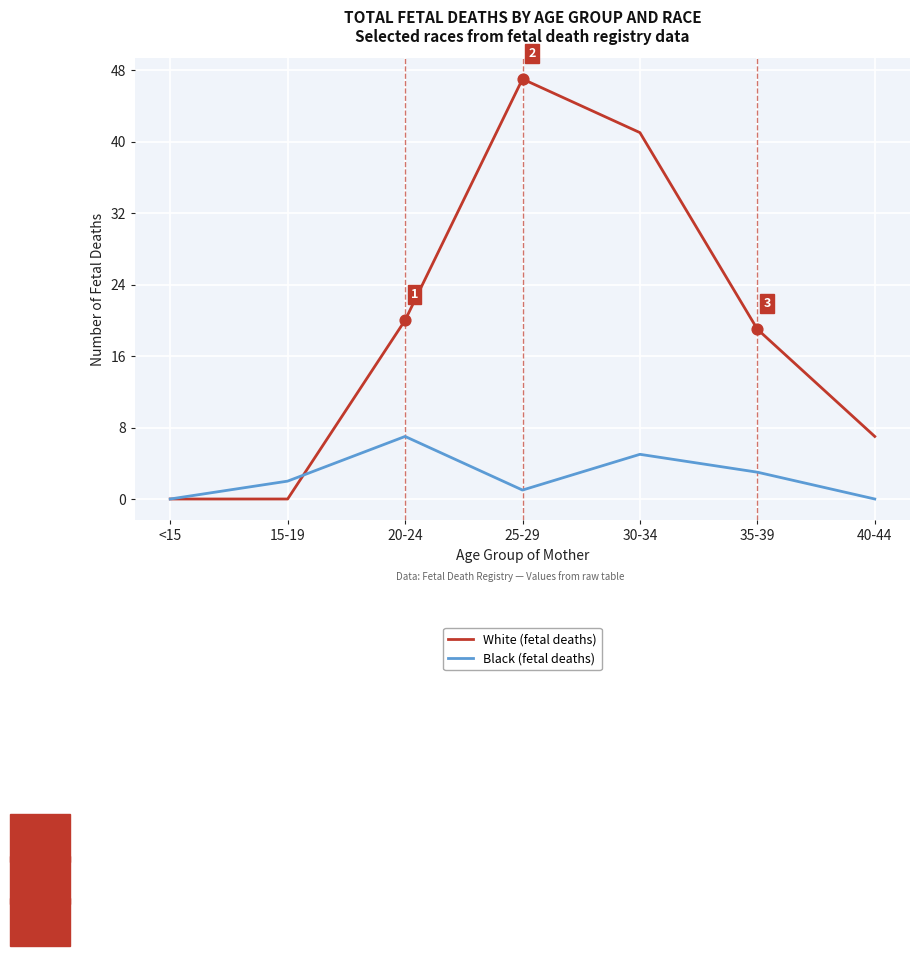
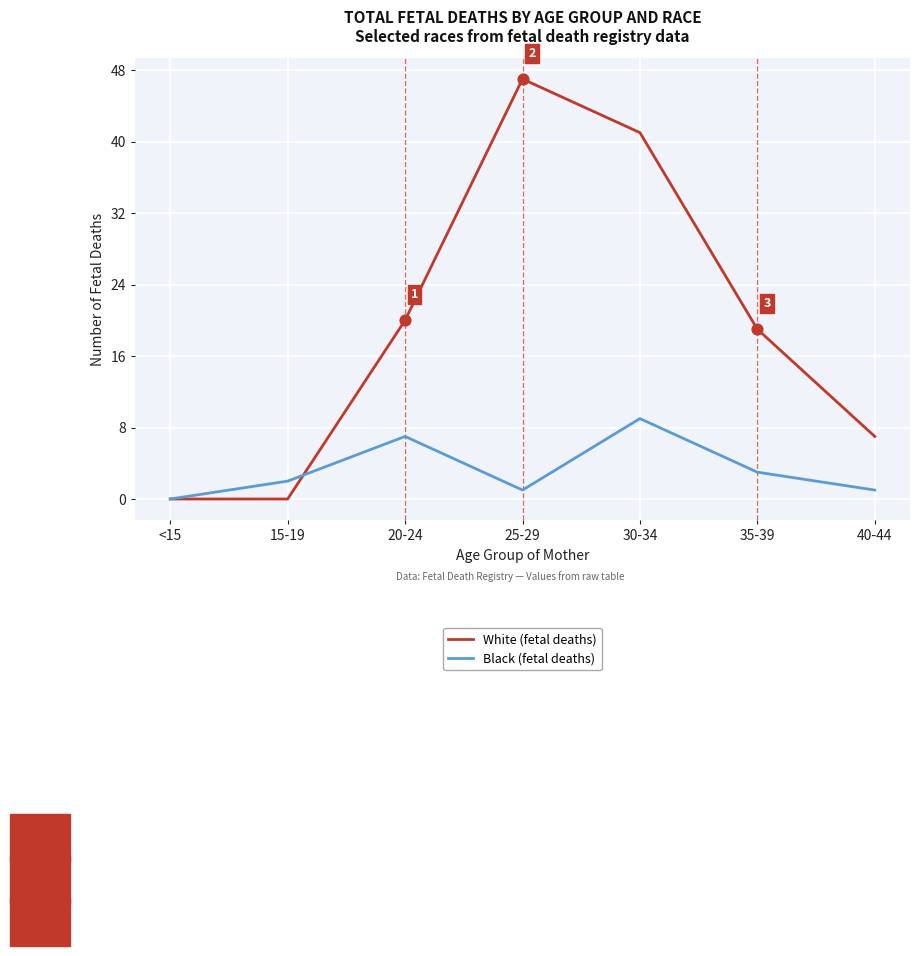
Black (fetal deaths), 30-34: 5 -> 9
Black (fetal deaths), 40-44: 0 -> 1
